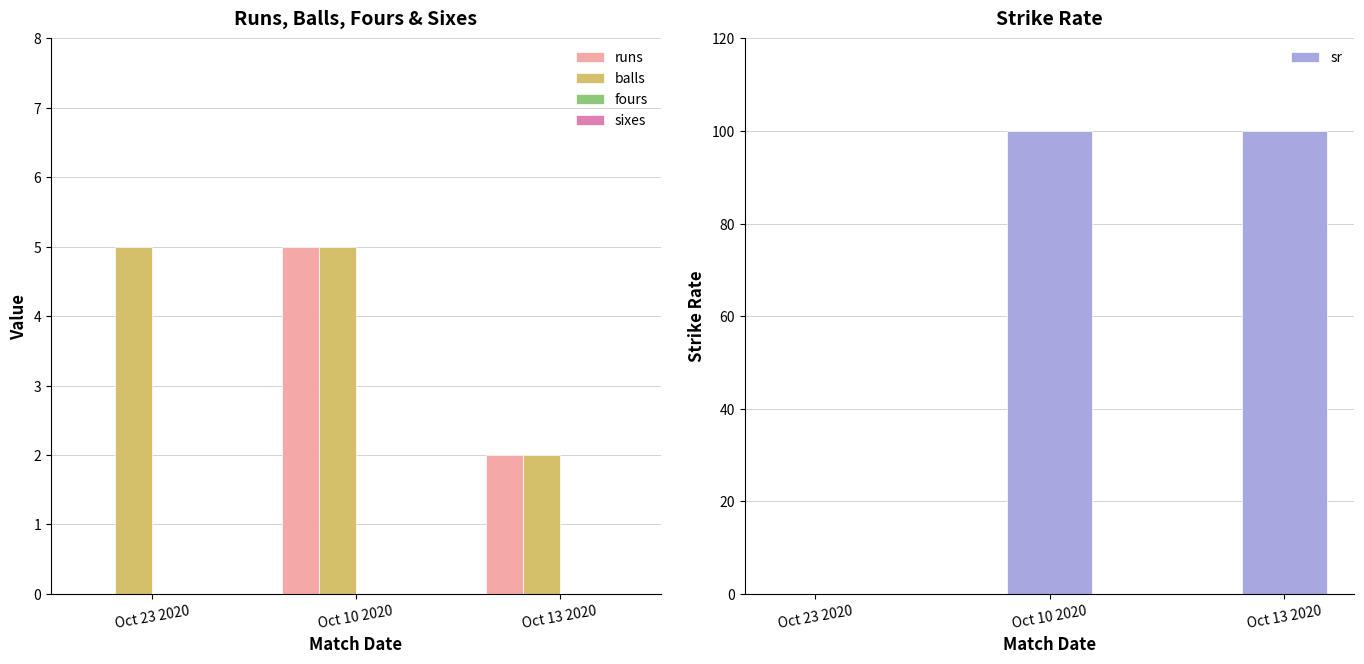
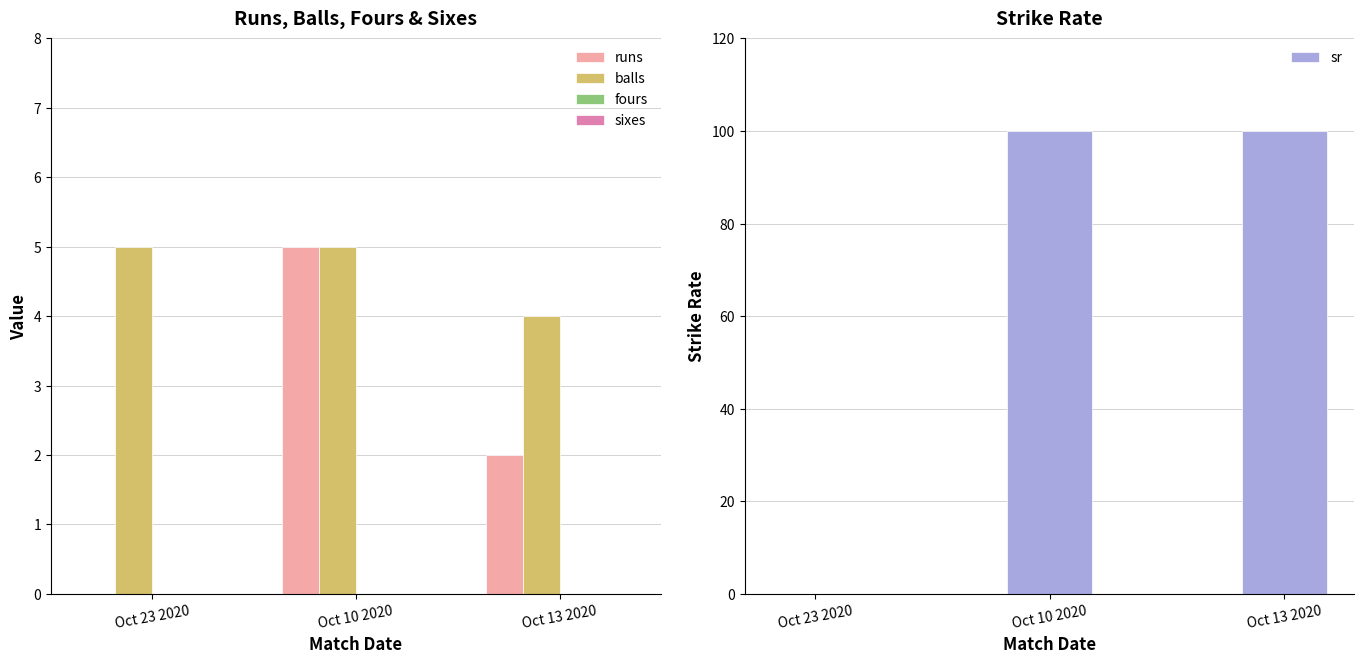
Runs, Balls, Fours & Sixes, balls, Oct 13 2020: 2 -> 4
